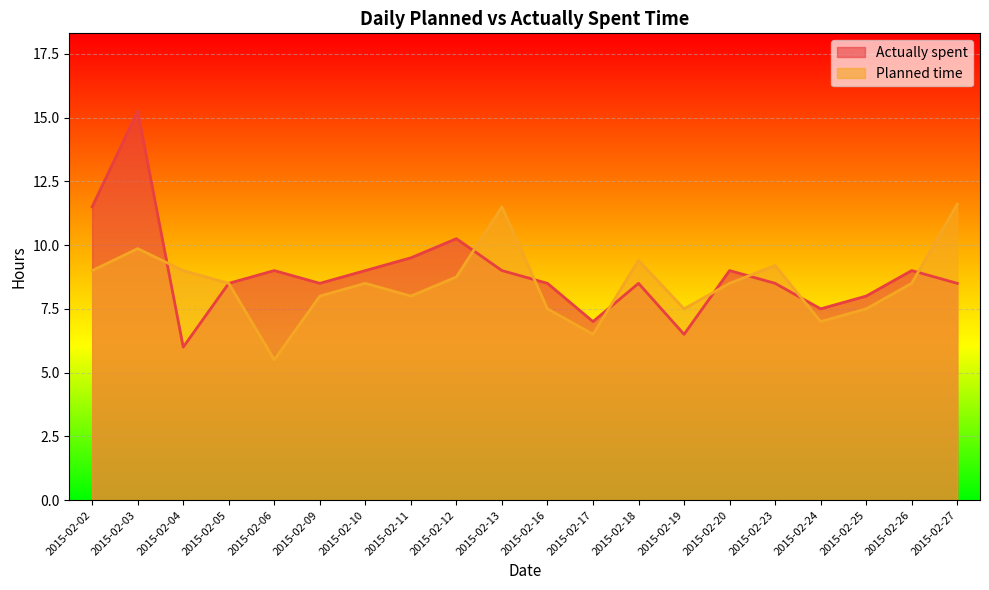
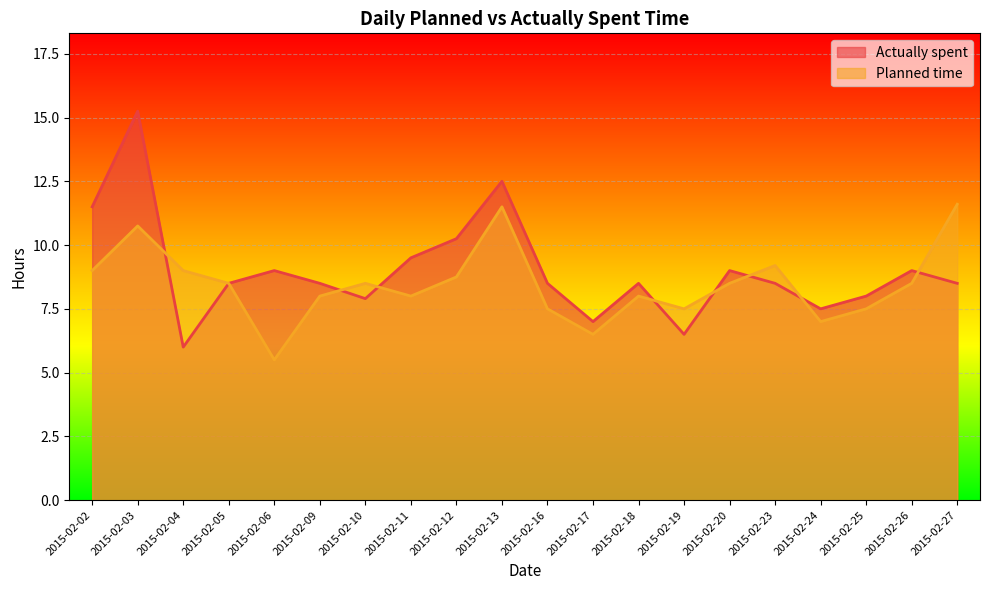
Planned time, 2015-02-03: 9.9 -> 10.8
Actually spent, 2015-02-10: 9.0 -> 7.9
Actually spent, 2015-02-13: 9.0 -> 12.5
Planned time, 2015-02-18: 9.4 -> 8.0
